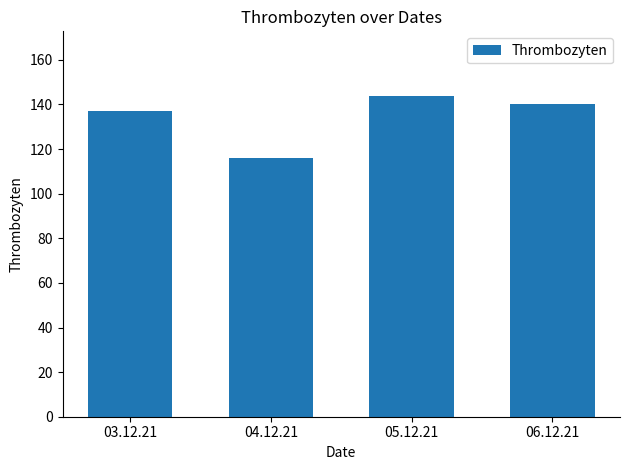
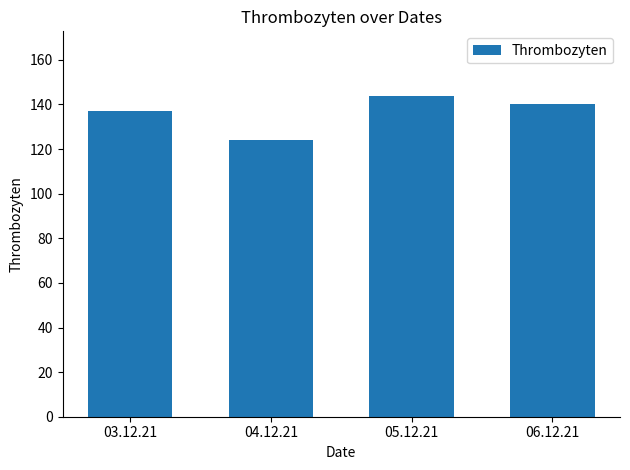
04.12.21: 116 -> 124
